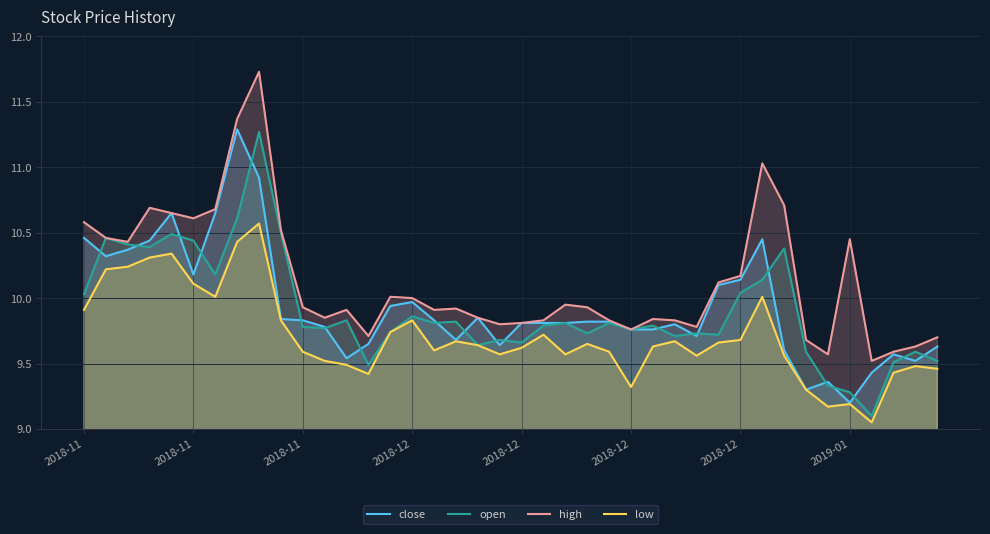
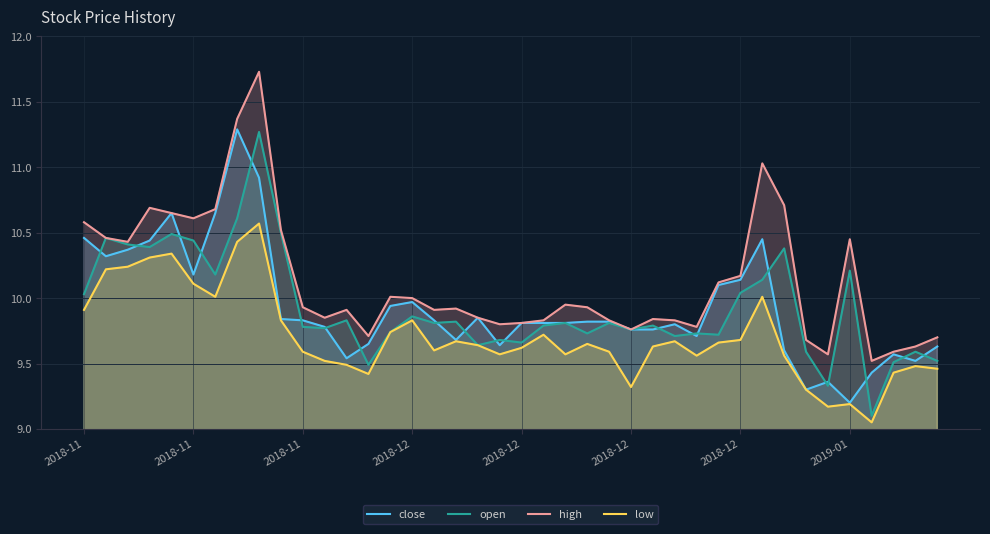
open, 2019-01: 9.28 -> 10.21
